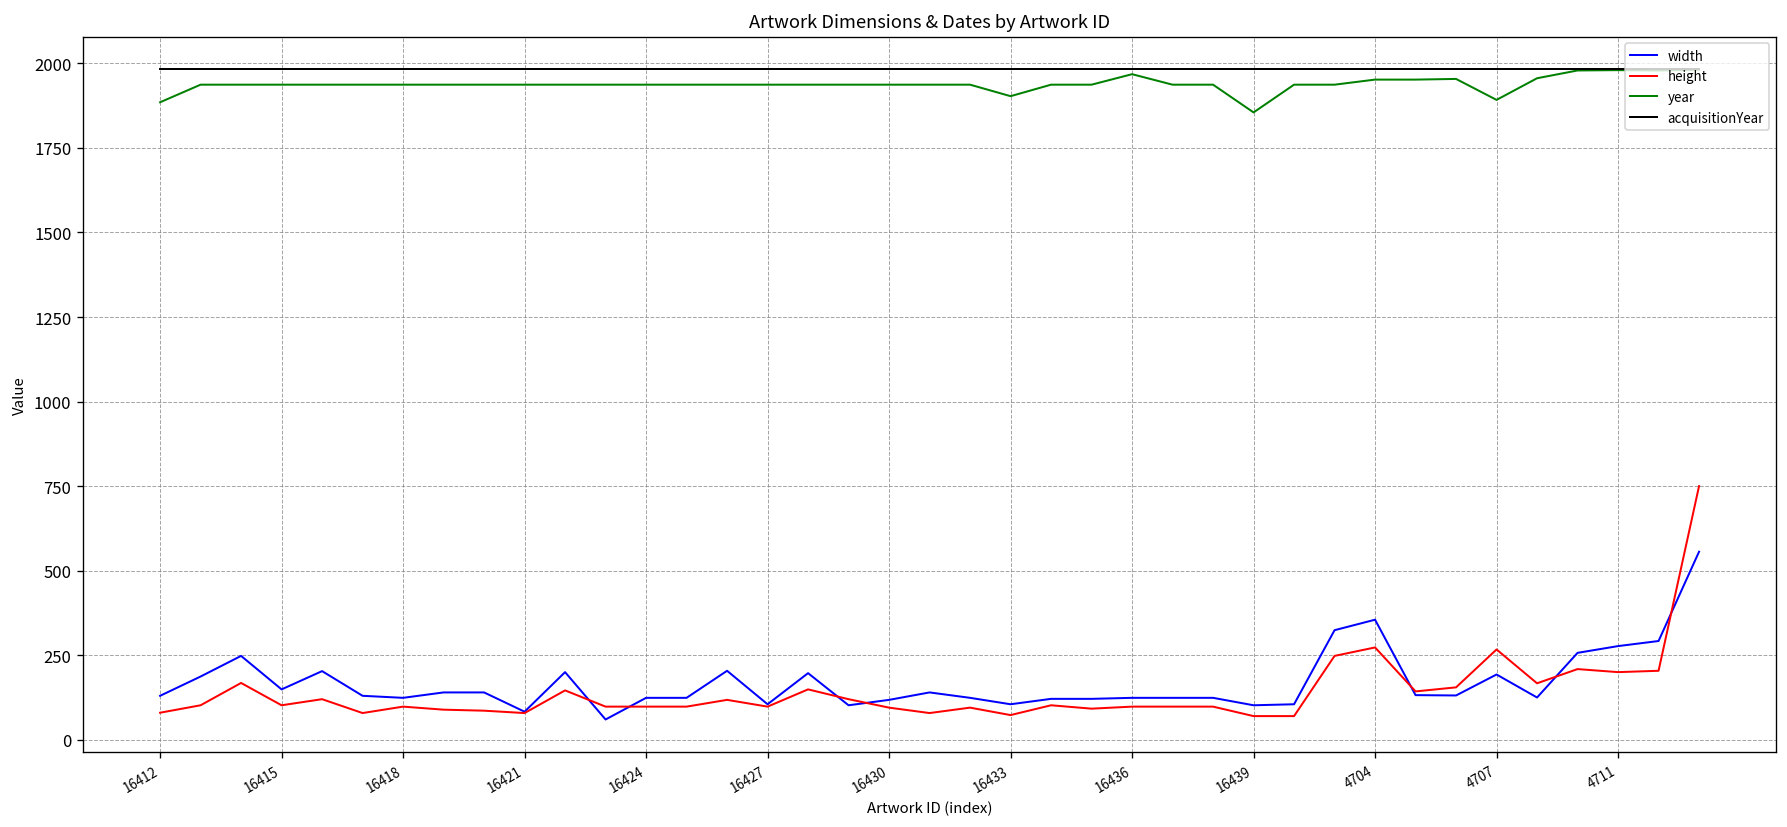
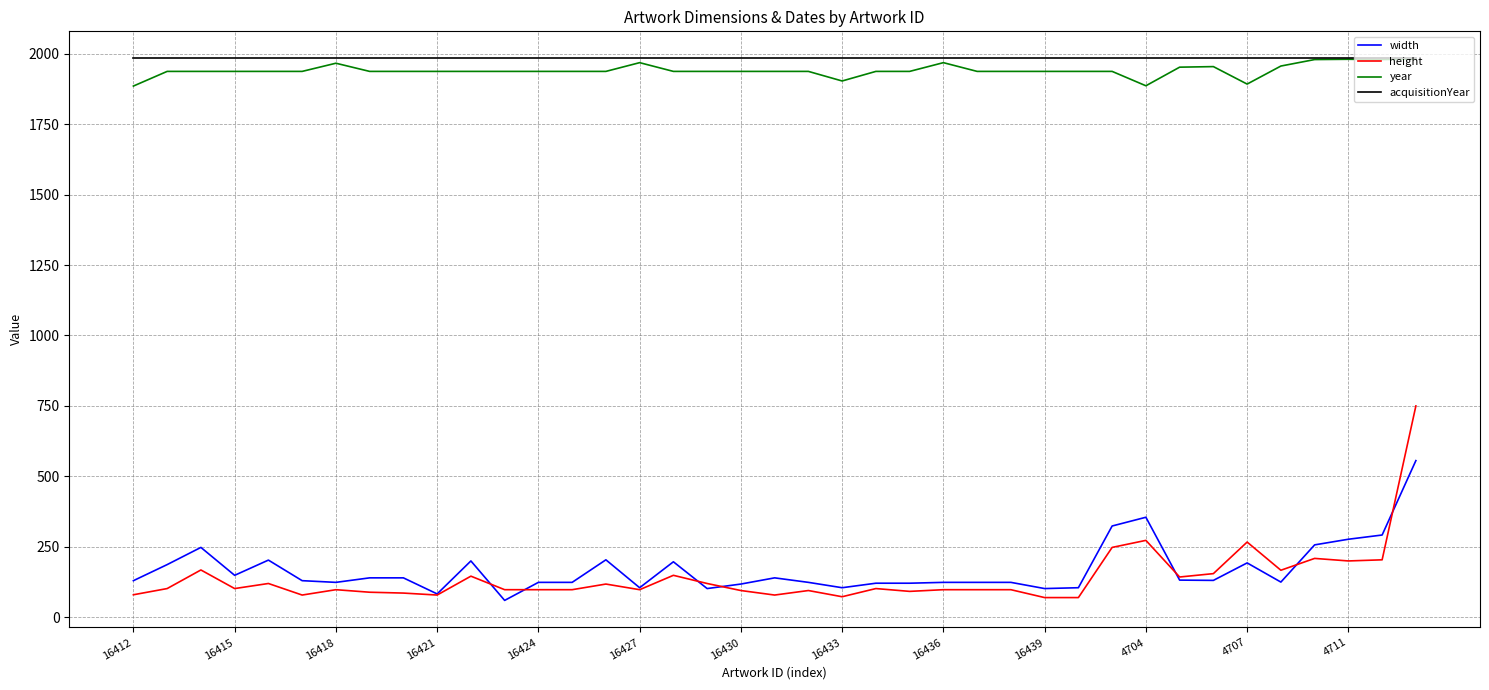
year, 16418: 1940 -> 1970
year, 16427: 1940 -> 1970
year, 16439: 1860 -> 1940
year, 4704: 1950 -> 1890
